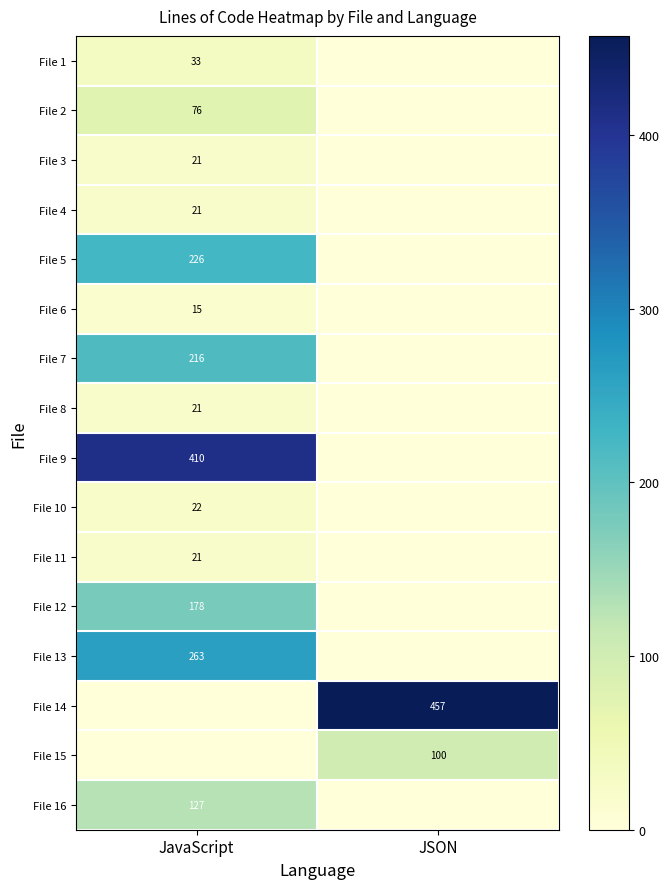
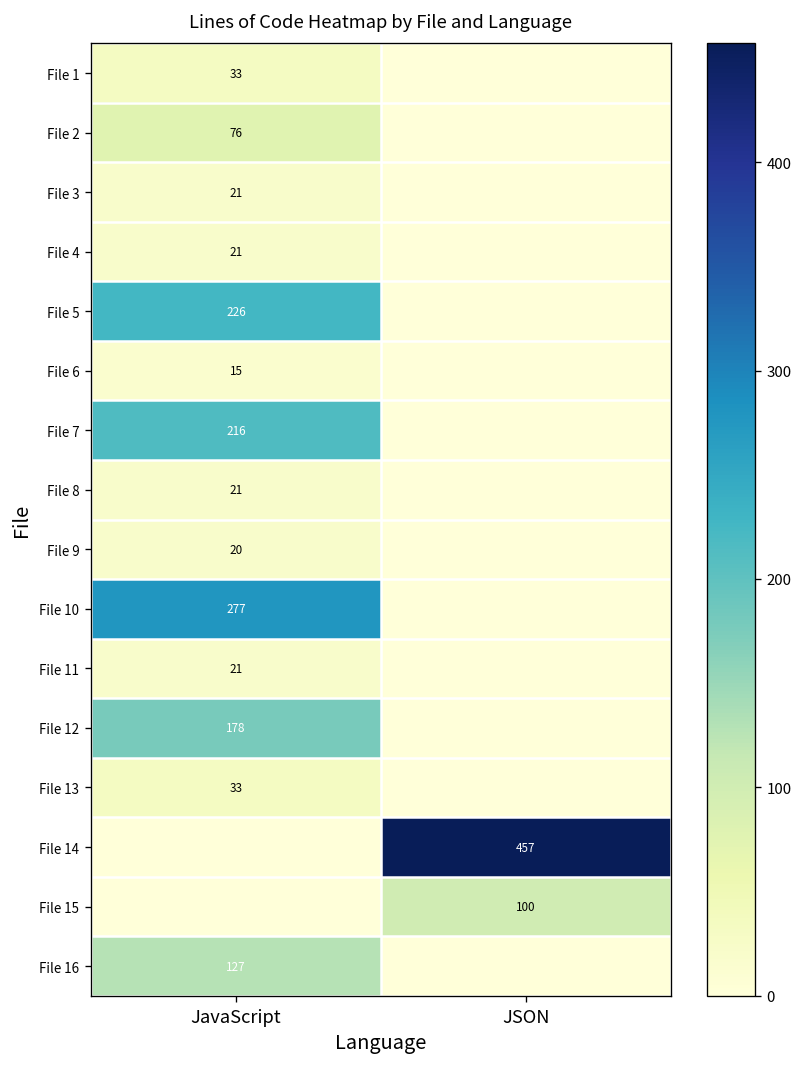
File 9, JavaScript: 410 -> 20
File 10, JavaScript: 22 -> 277
File 13, JavaScript: 263 -> 33
